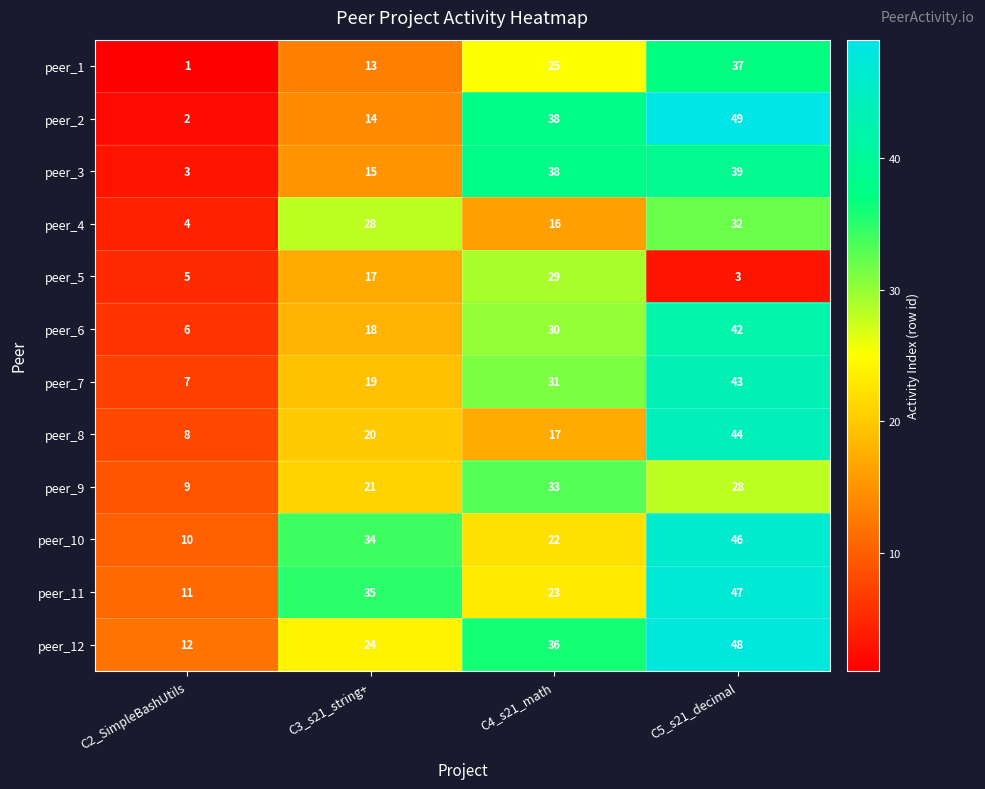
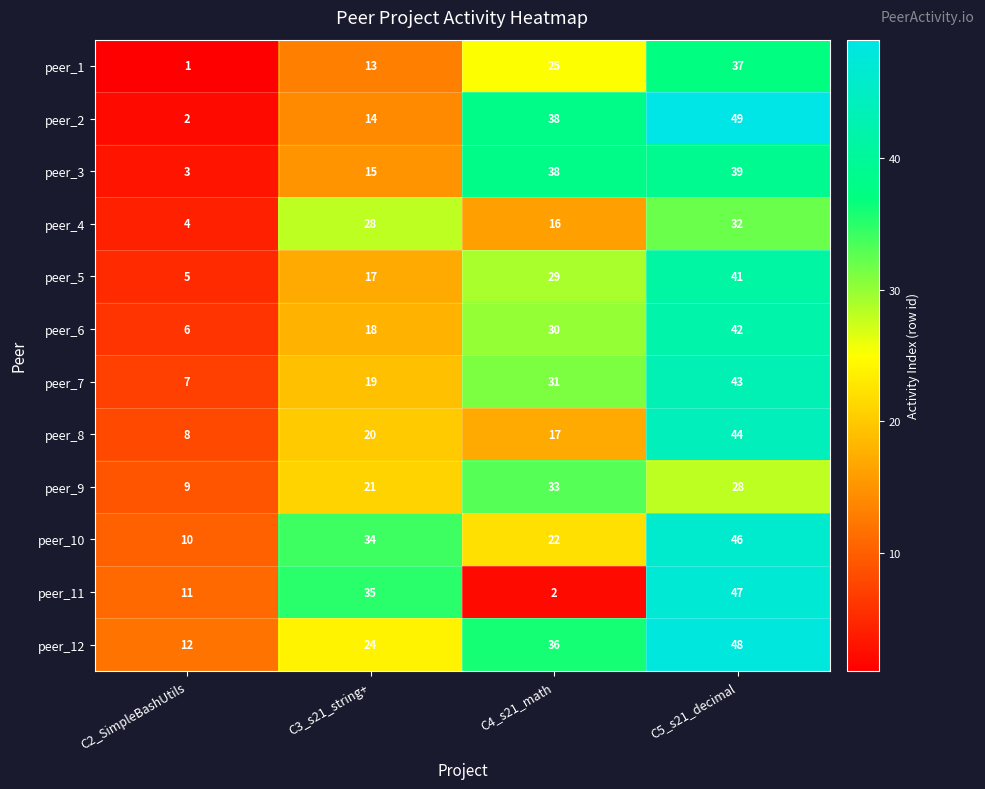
peer_5, C5_s21_decimal: 3 -> 41
peer_11, C4_s21_math: 23 -> 2
